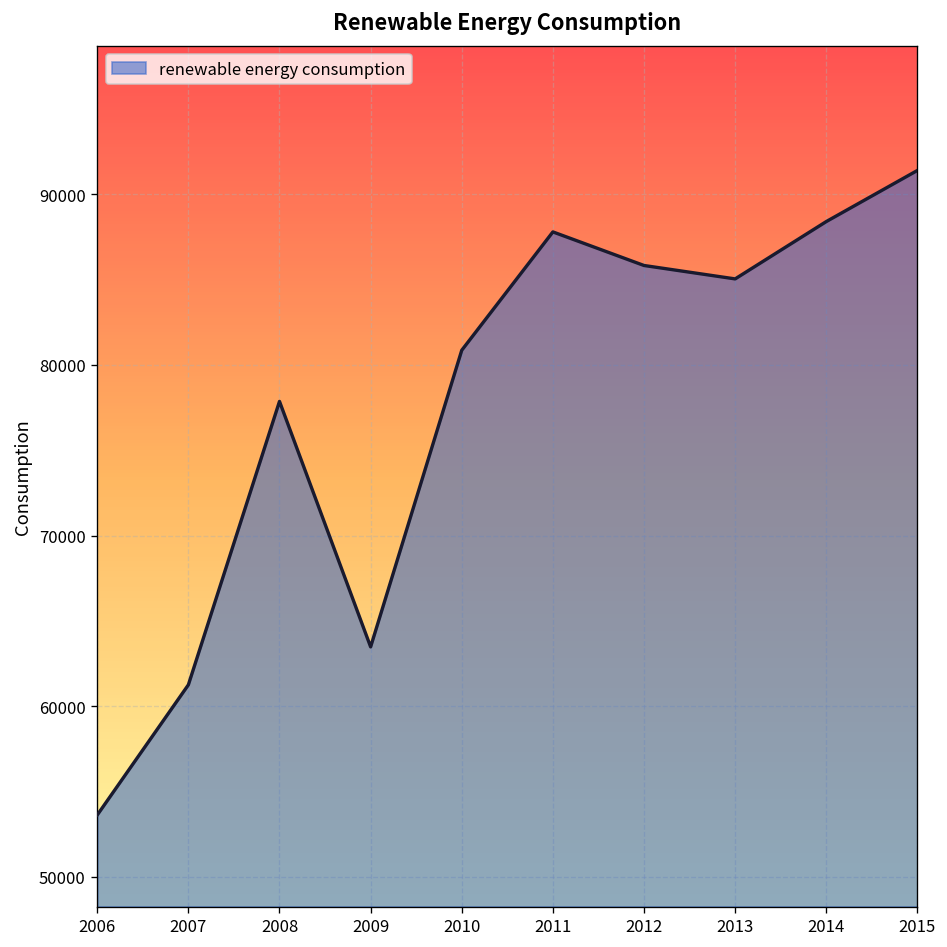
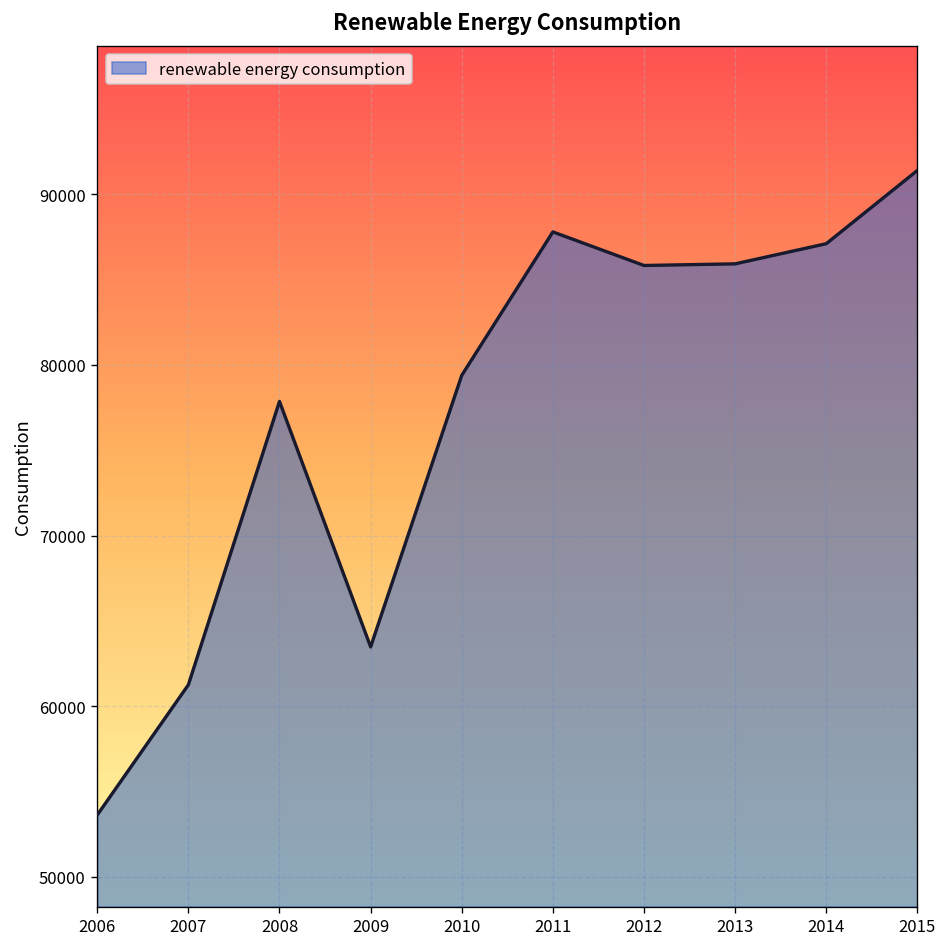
2010: 80900 -> 79400
2013: 85000 -> 85900
2014: 88400 -> 87100
